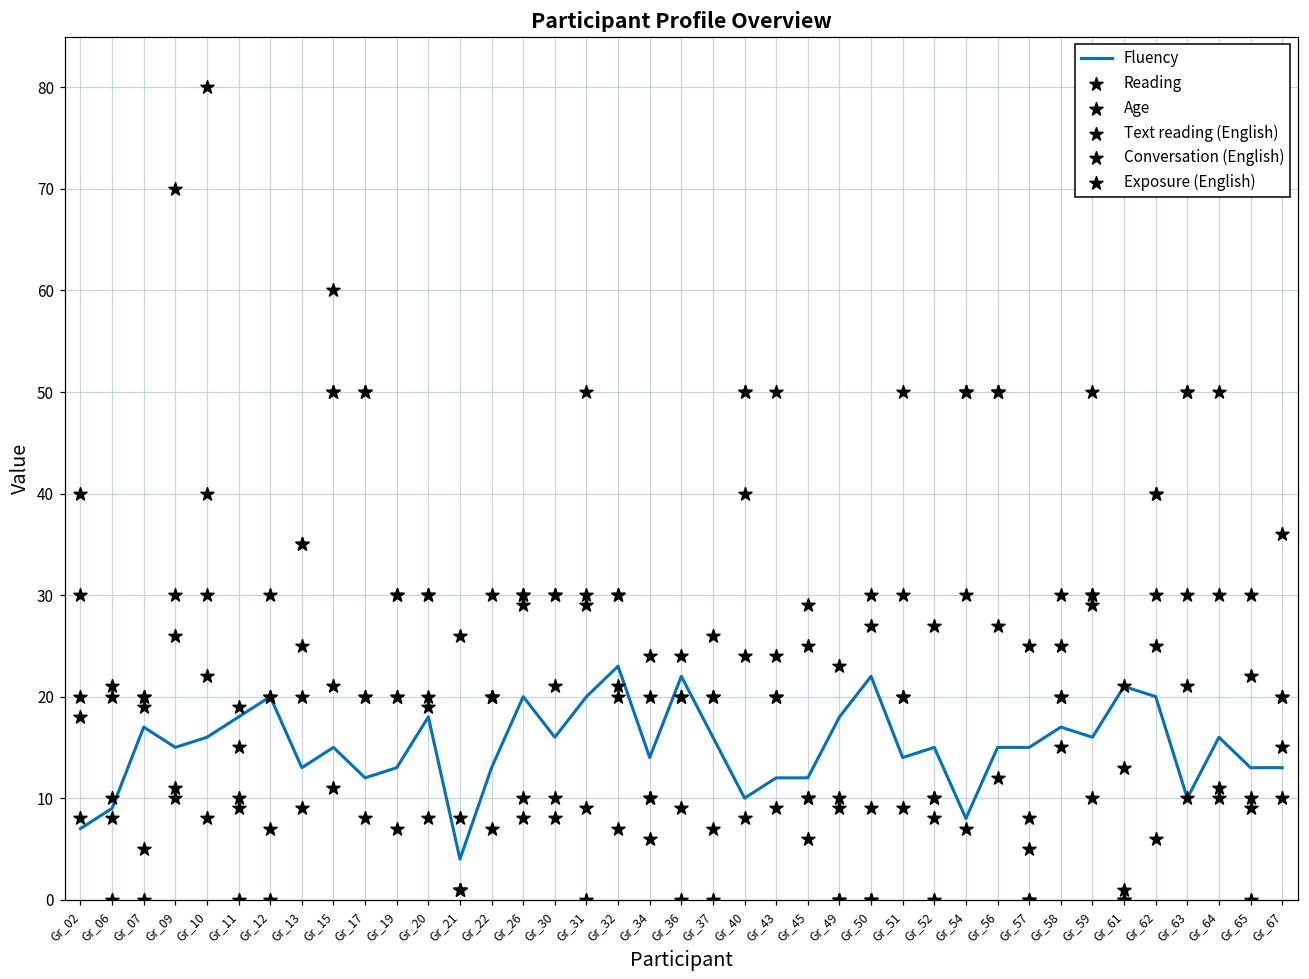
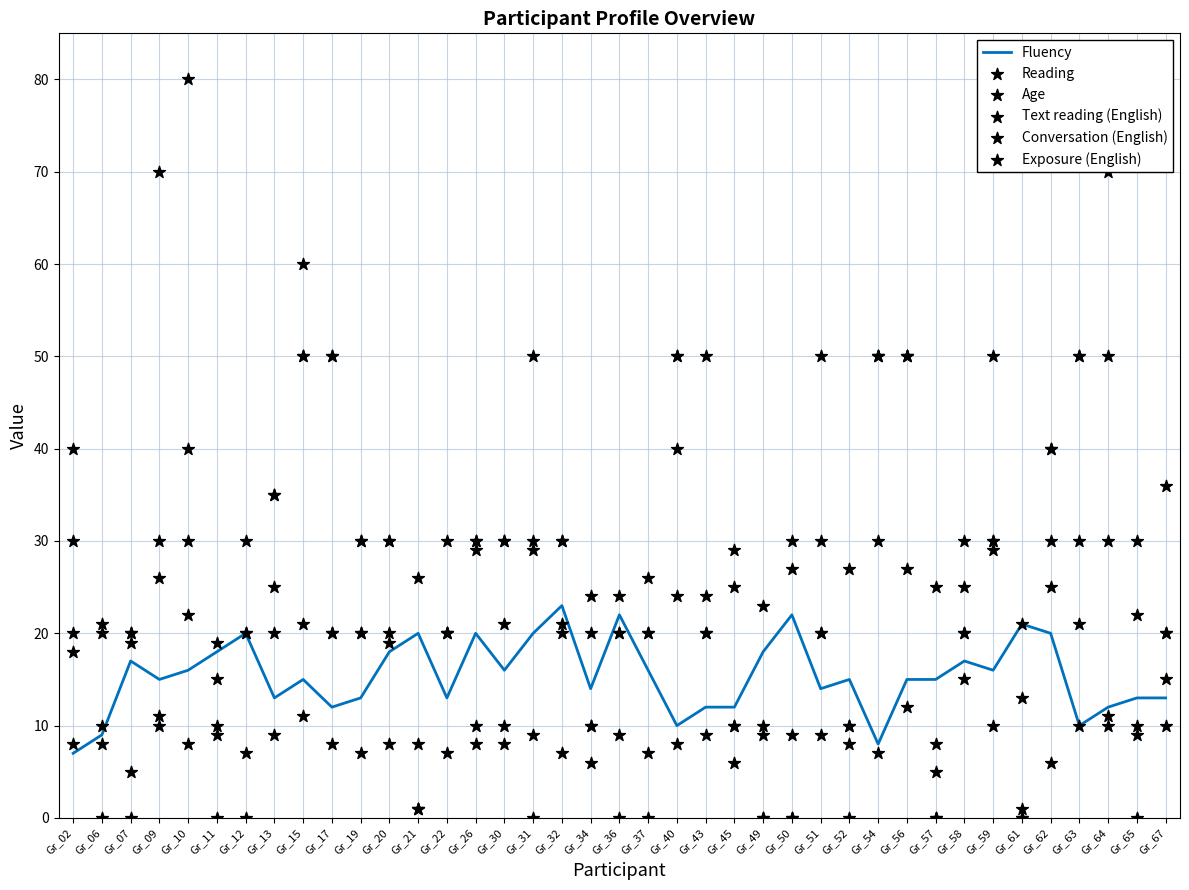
Fluency, Gr_21: 4 -> 20
Fluency, Gr_64: 16 -> 12
